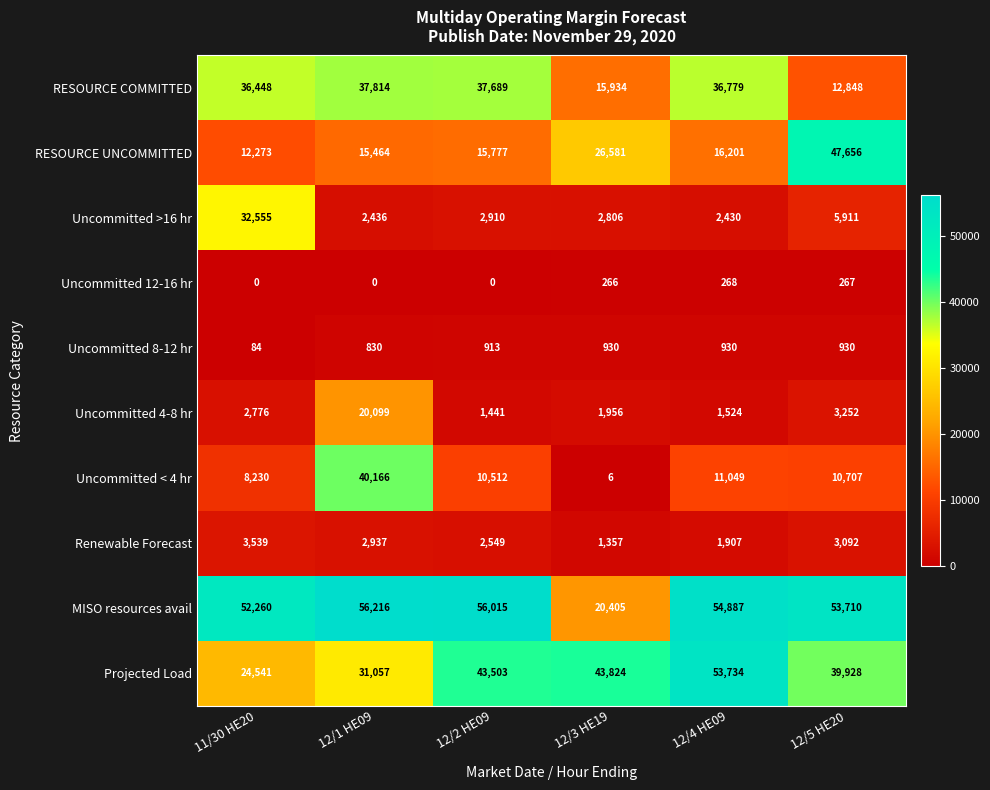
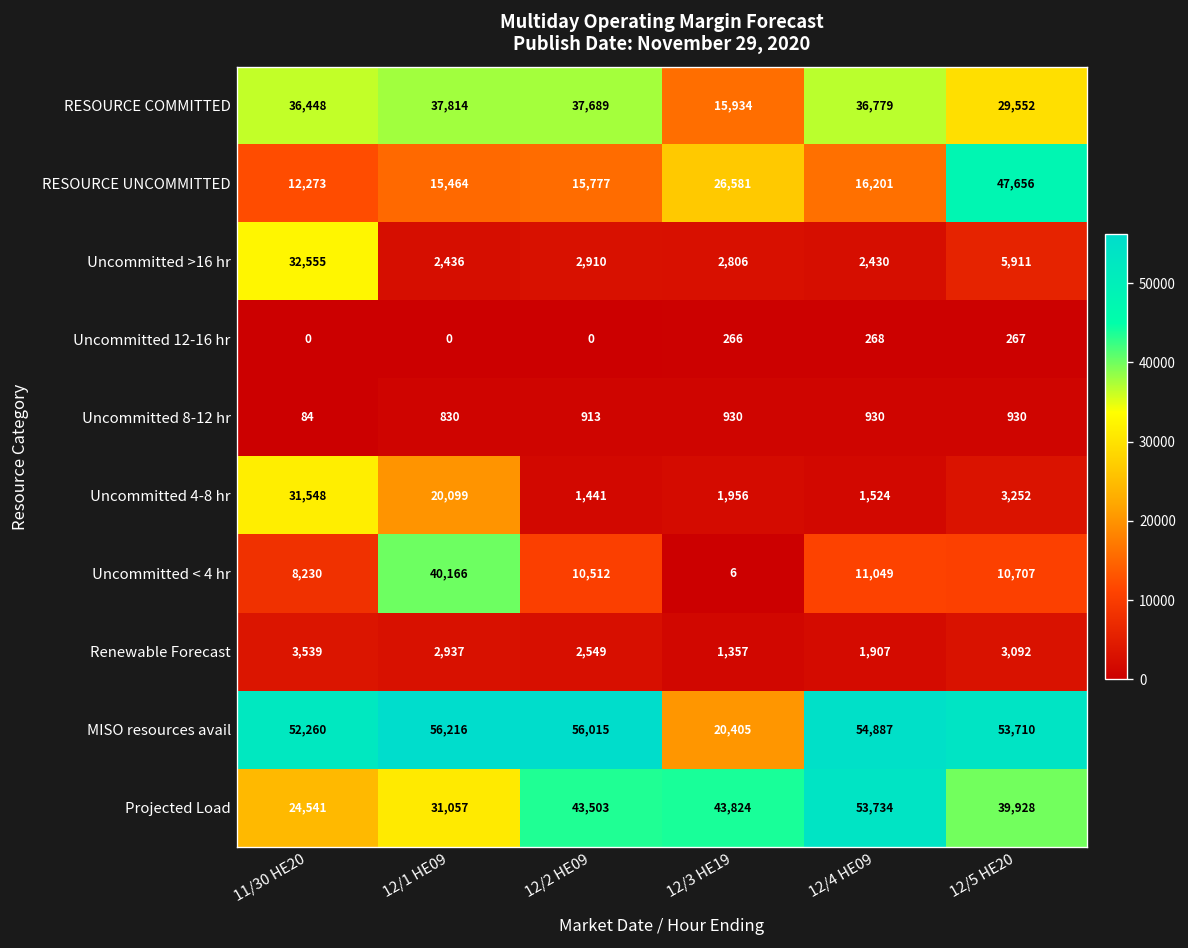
RESOURCE COMMITTED, 12/5 HE20: 12,848 -> 29,552
Uncommitted 4-8 hr, 11/30 HE20: 2,776 -> 31,548
